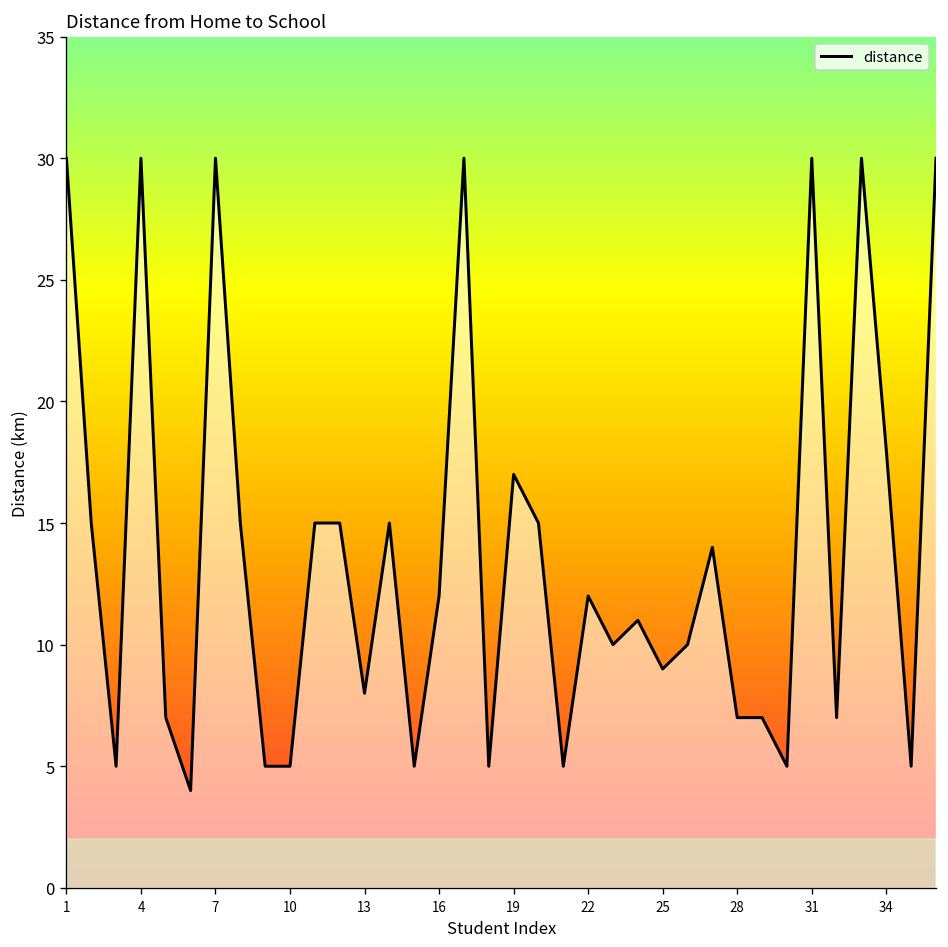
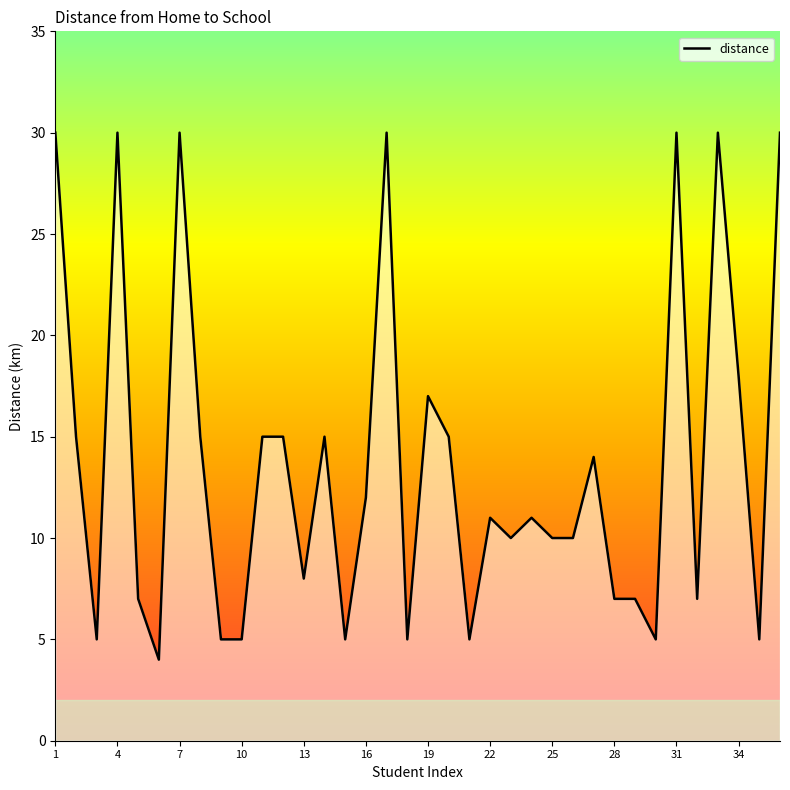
22: 12 -> 11
25: 9 -> 10
